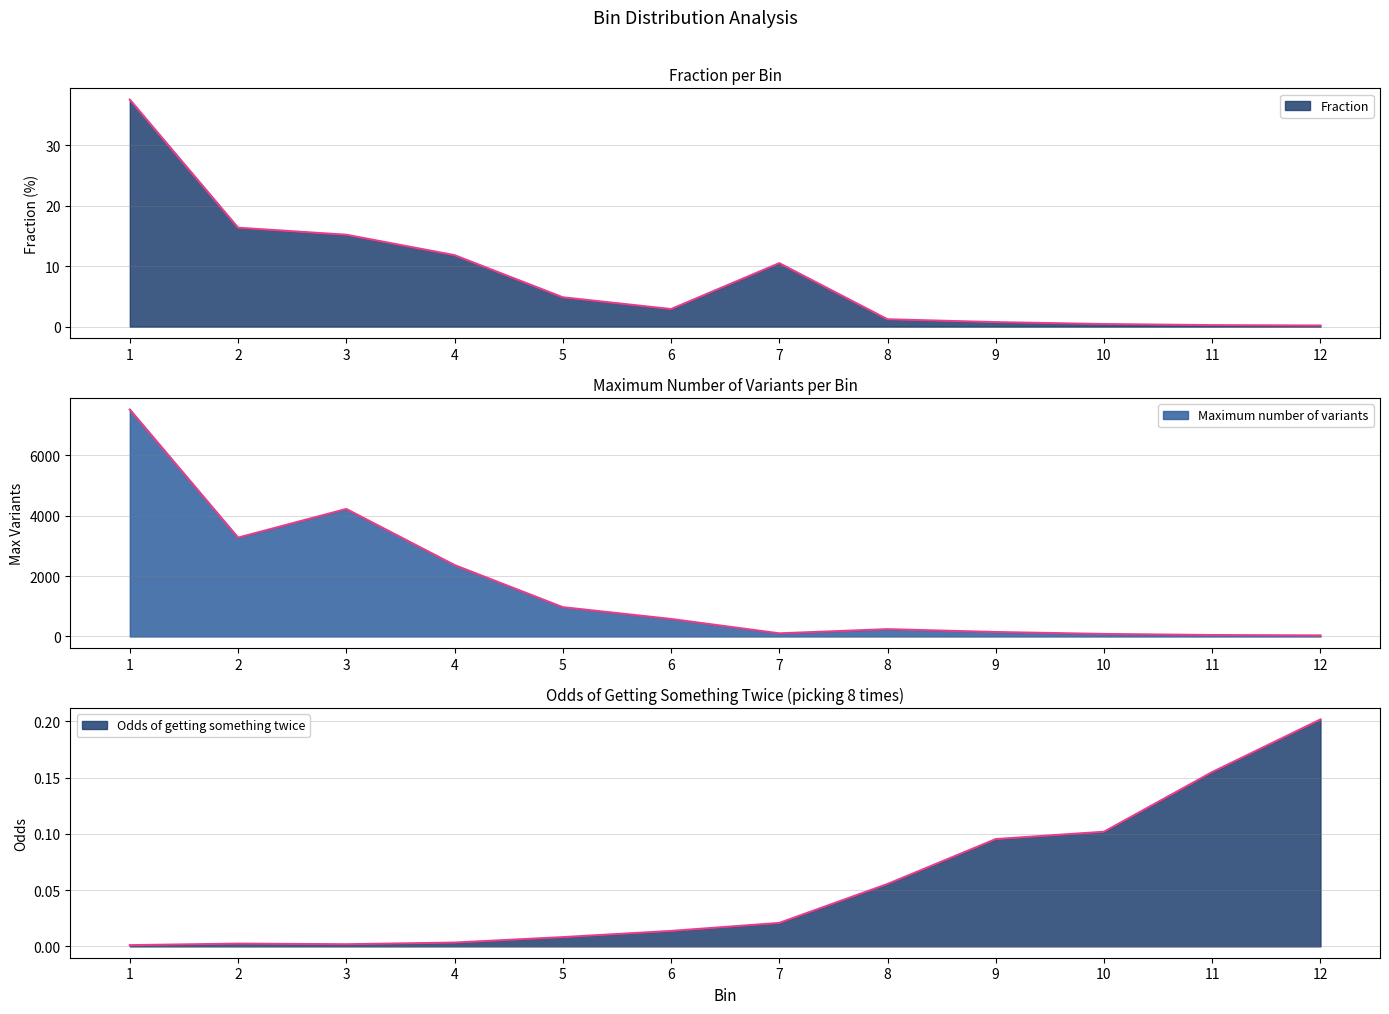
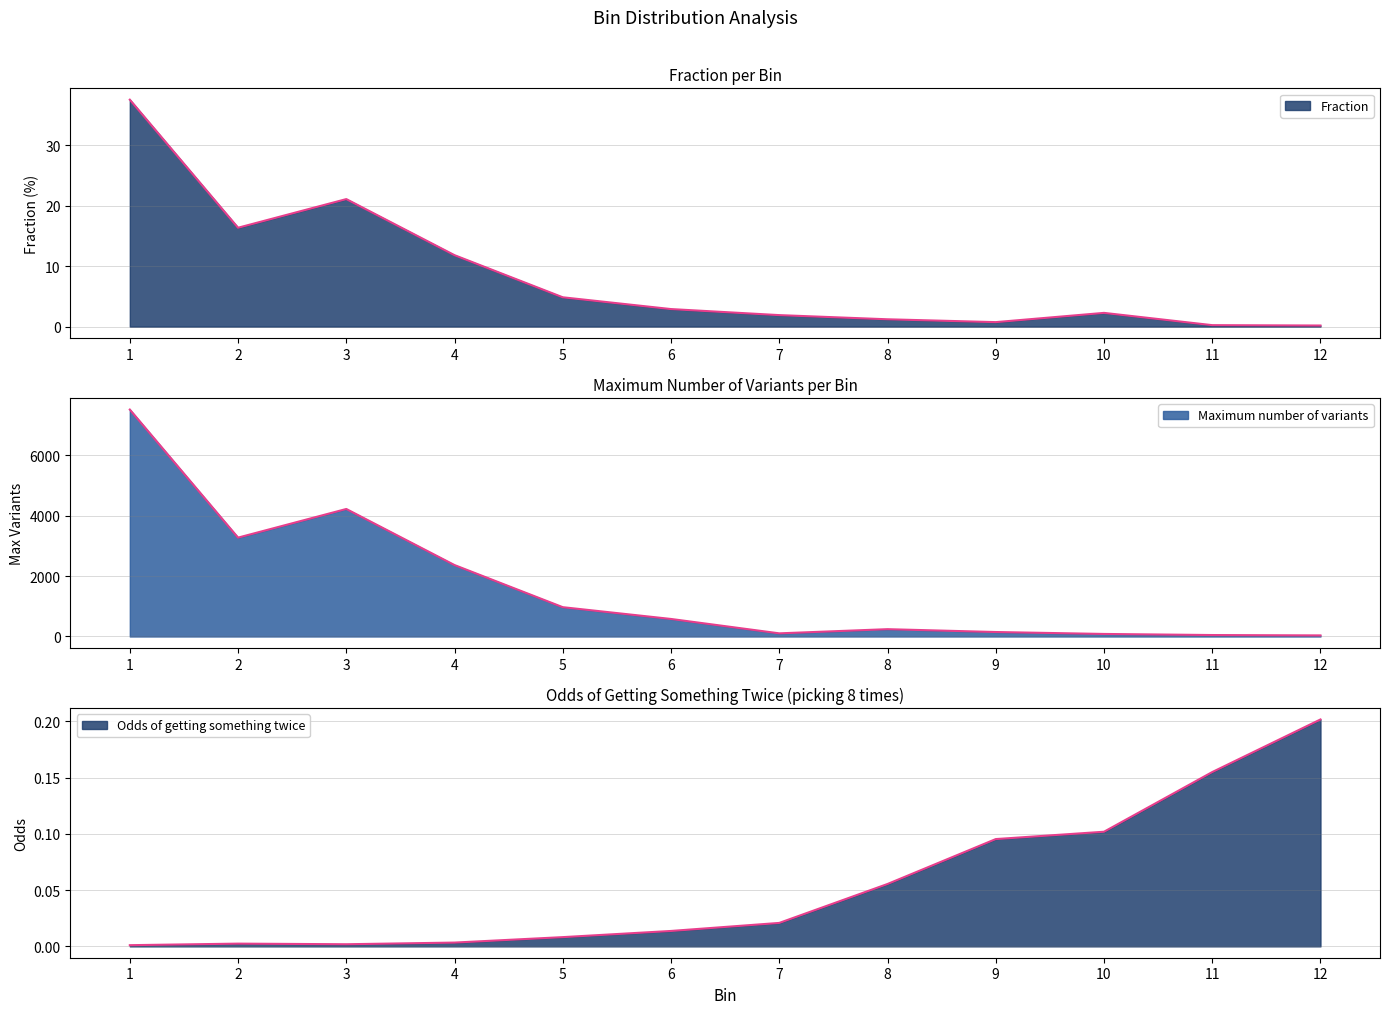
Fraction per Bin, 3: 15 -> 21
Fraction per Bin, 7: 11 -> 2
Fraction per Bin, 10: 0 -> 2
